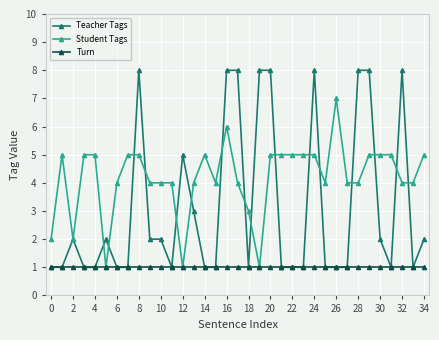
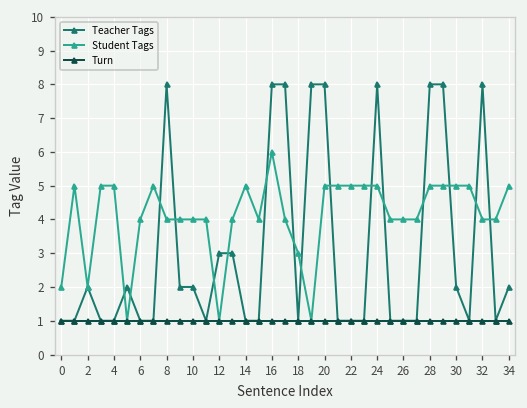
Student Tags, 8: 5 -> 4
Teacher Tags, 12: 5 -> 3
Student Tags, 26: 7 -> 4
Student Tags, 28: 4 -> 5
